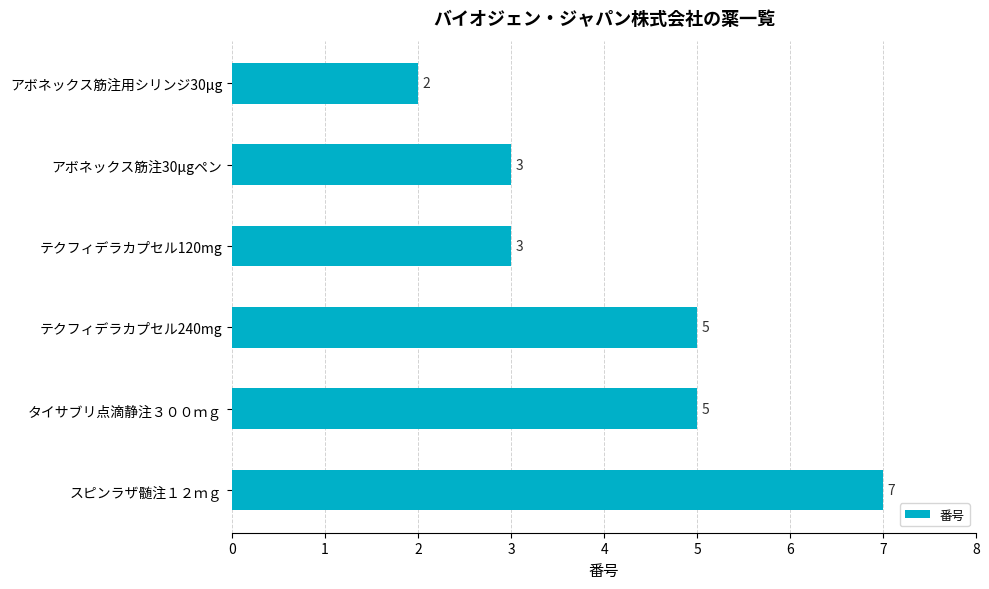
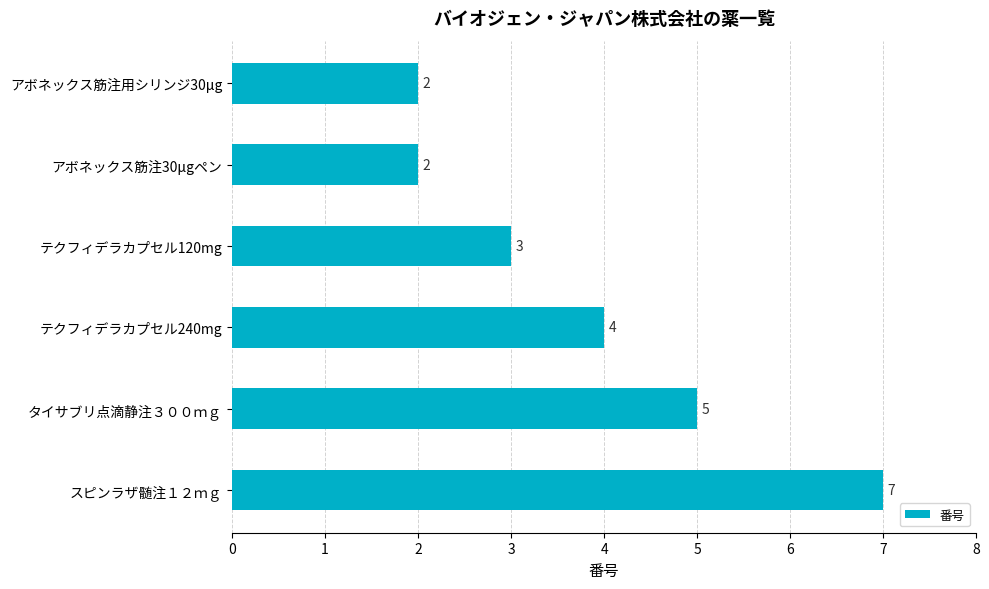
アボネックス筋注30μgペン: 3 -> 2
テクフィデラカプセル240mg: 5 -> 4
